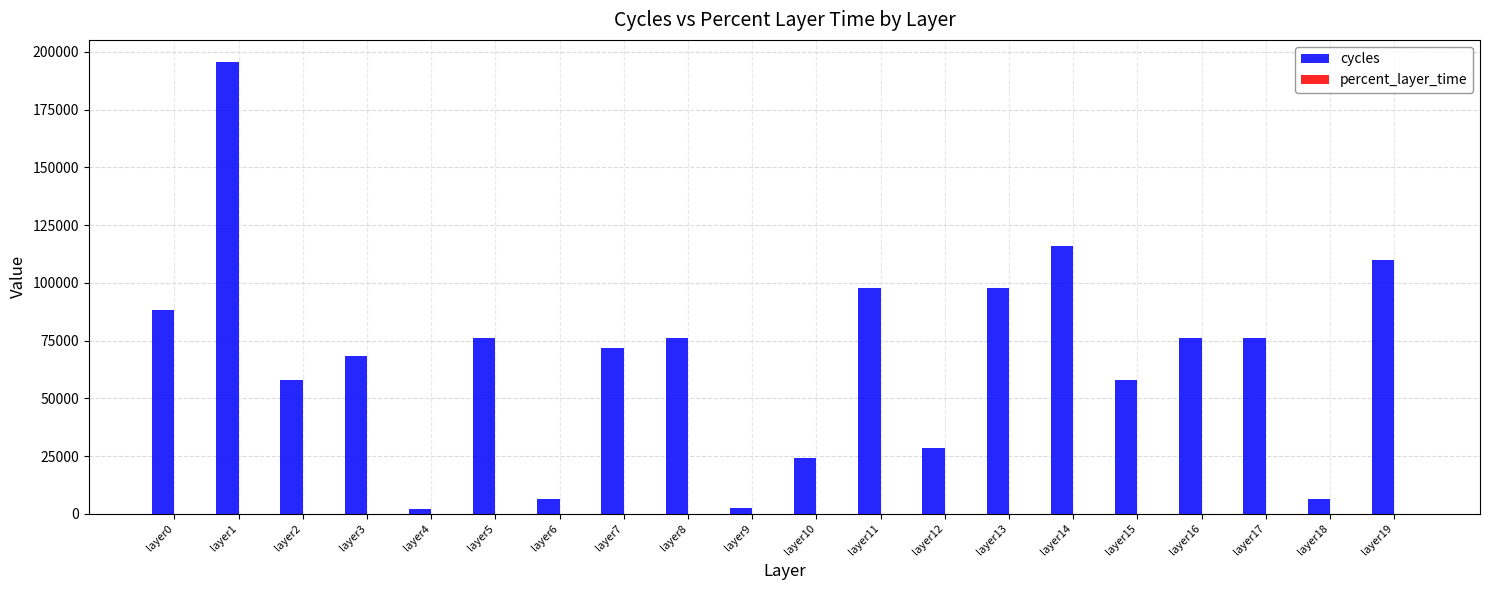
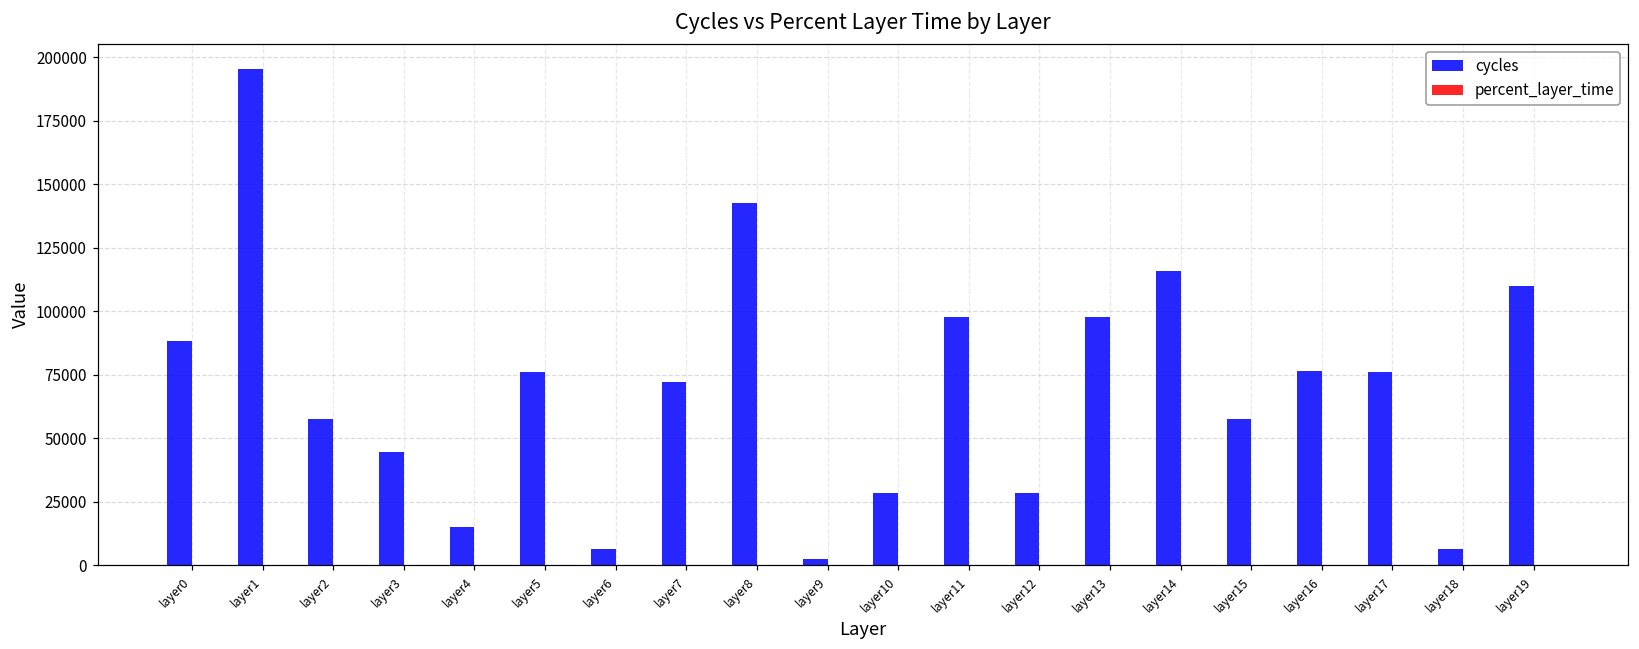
cycles, layer3: 68000 -> 44000
cycles, layer4: 2000 -> 15000
cycles, layer8: 76000 -> 143000
cycles, layer10: 24000 -> 28000
